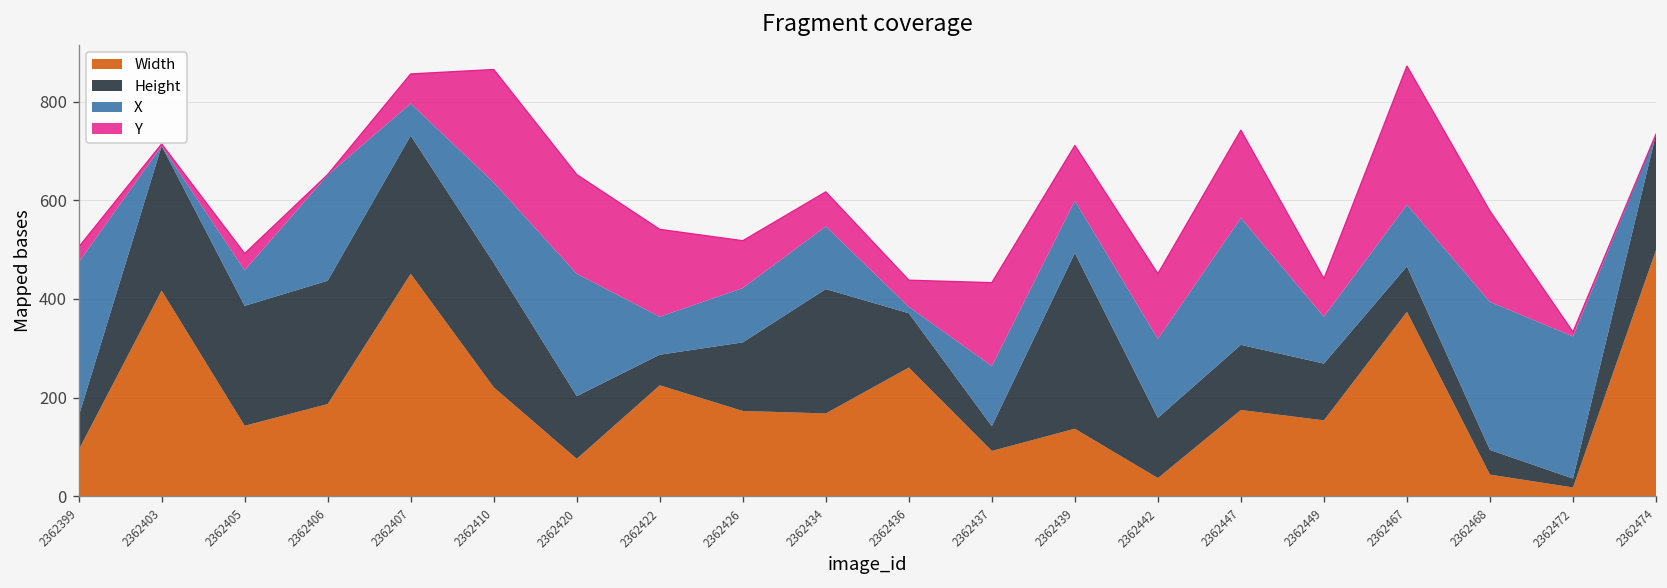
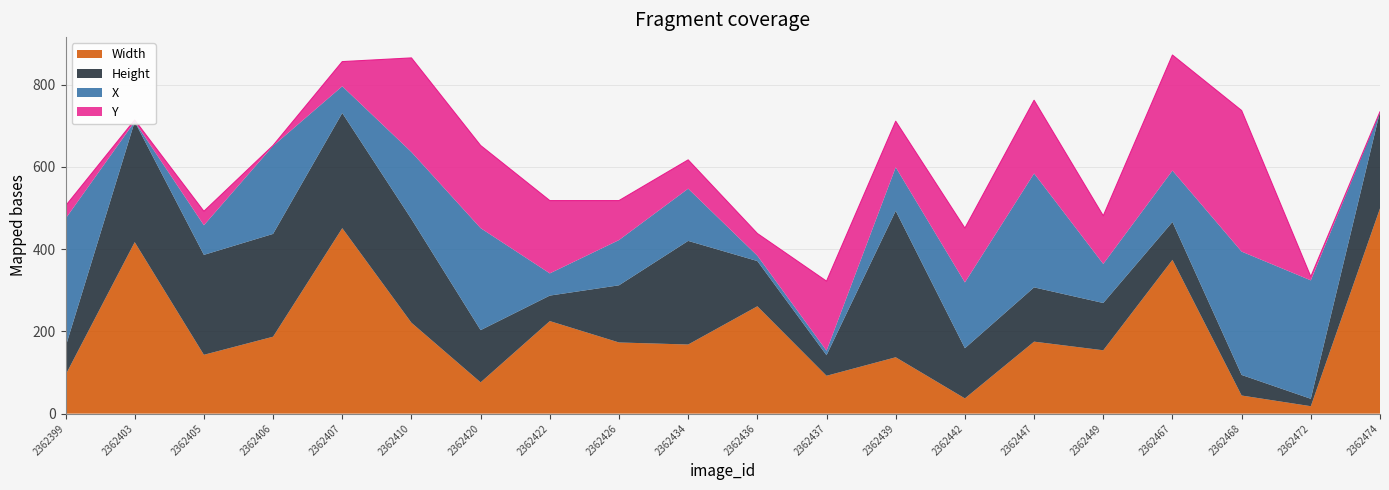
X, 2362422: 80 -> 50
X, 2362437: 120 -> 10
X, 2362447: 260 -> 280
Y, 2362449: 80 -> 120
Y, 2362468: 180 -> 340
